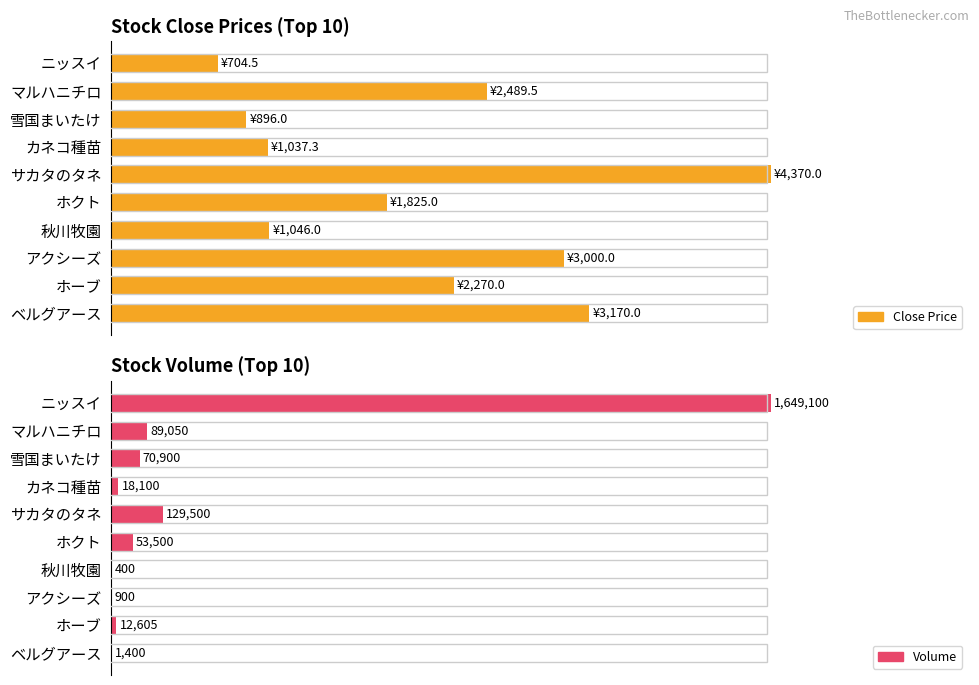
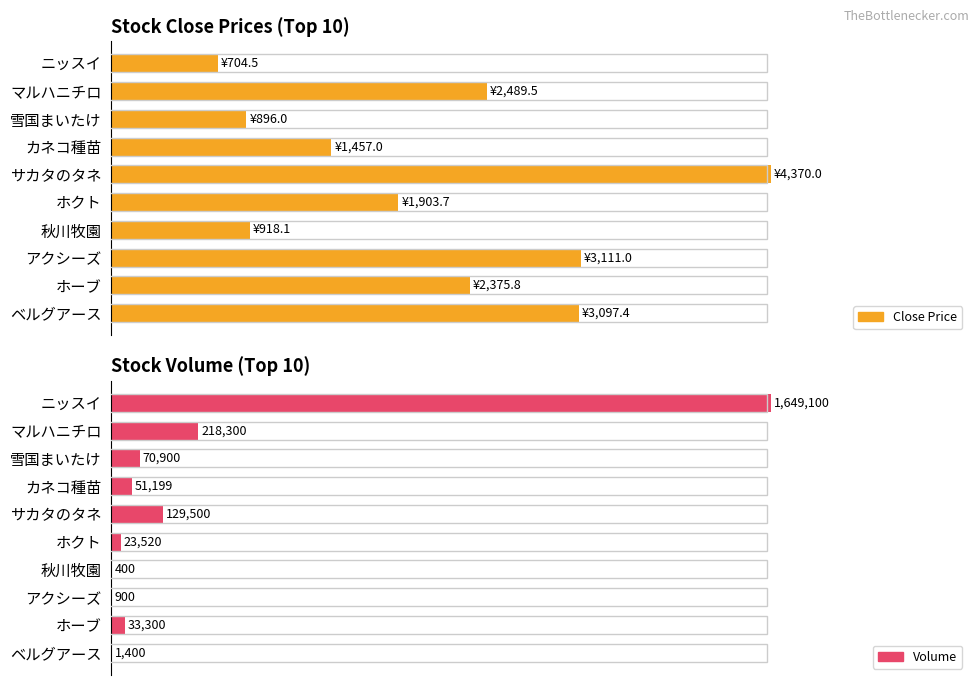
Stock Close Prices (Top 10), カネコ種苗: ¥1,037.3 -> ¥1,457.0
Stock Close Prices (Top 10), ホクト: ¥1,825.0 -> ¥1,903.7
Stock Close Prices (Top 10), 秋川牧園: ¥1,046.0 -> ¥918.1
Stock Close Prices (Top 10), アクシーズ: ¥3,000.0 -> ¥3,111.0
Stock Close Prices (Top 10), ホーブ: ¥2,270.0 -> ¥2,375.8
Stock Close Prices (Top 10), ベルグアース: ¥3,170.0 -> ¥3,097.4
Stock Volume (Top 10), マルハニチロ: 89,050 -> 218,300
Stock Volume (Top 10), カネコ種苗: 18,100 -> 51,199
Stock Volume (Top 10), ホクト: 53,500 -> 23,520
Stock Volume (Top 10), ホーブ: 12,605 -> 33,300
